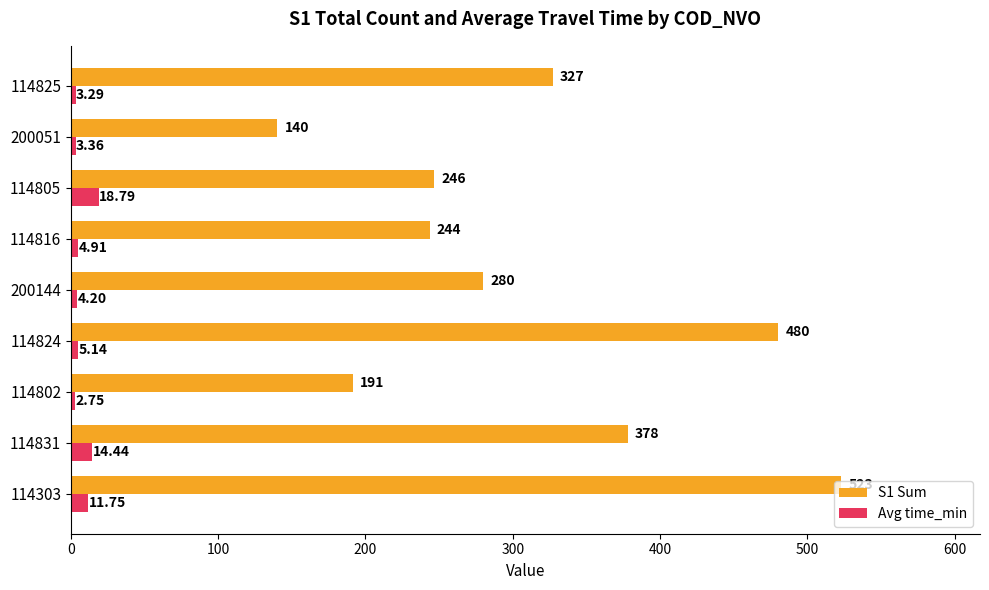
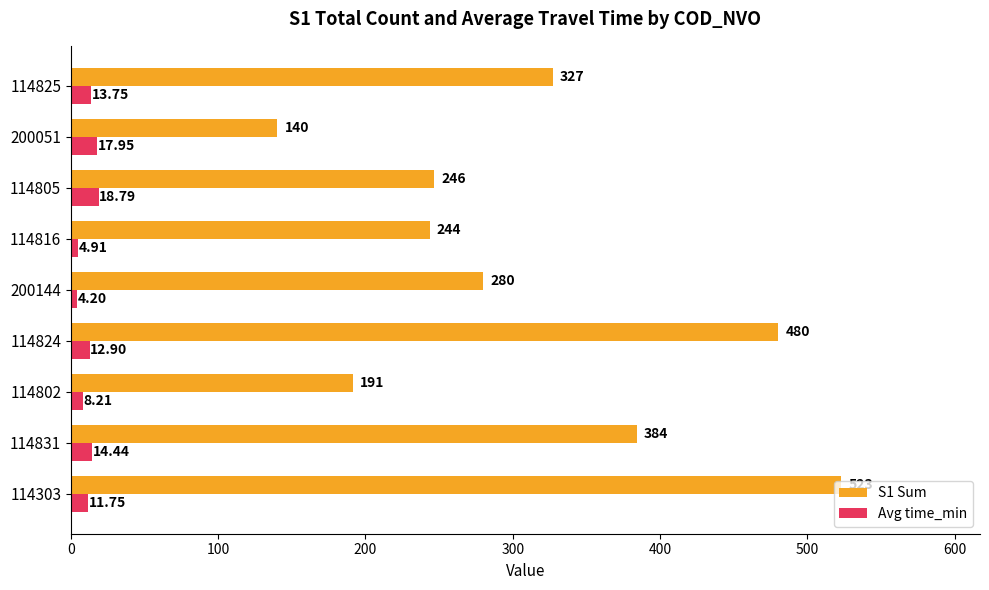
Avg time_min, 114825: 3.29 -> 13.75
Avg time_min, 200051: 3.36 -> 17.95
Avg time_min, 114824: 5.14 -> 12.90
Avg time_min, 114802: 2.75 -> 8.21
S1 Sum, 114831: 378 -> 384
